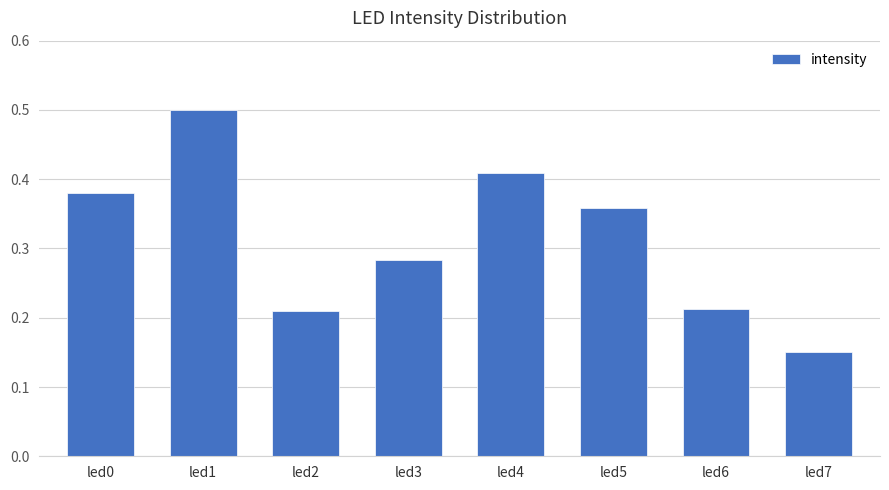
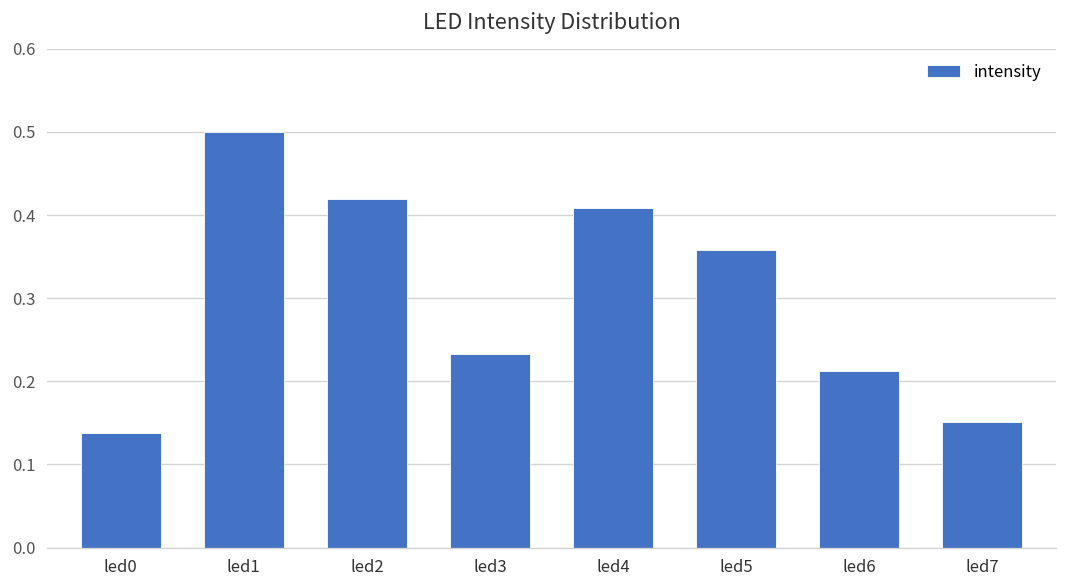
led0: 0.38 -> 0.14
led2: 0.21 -> 0.42
led3: 0.28 -> 0.23
